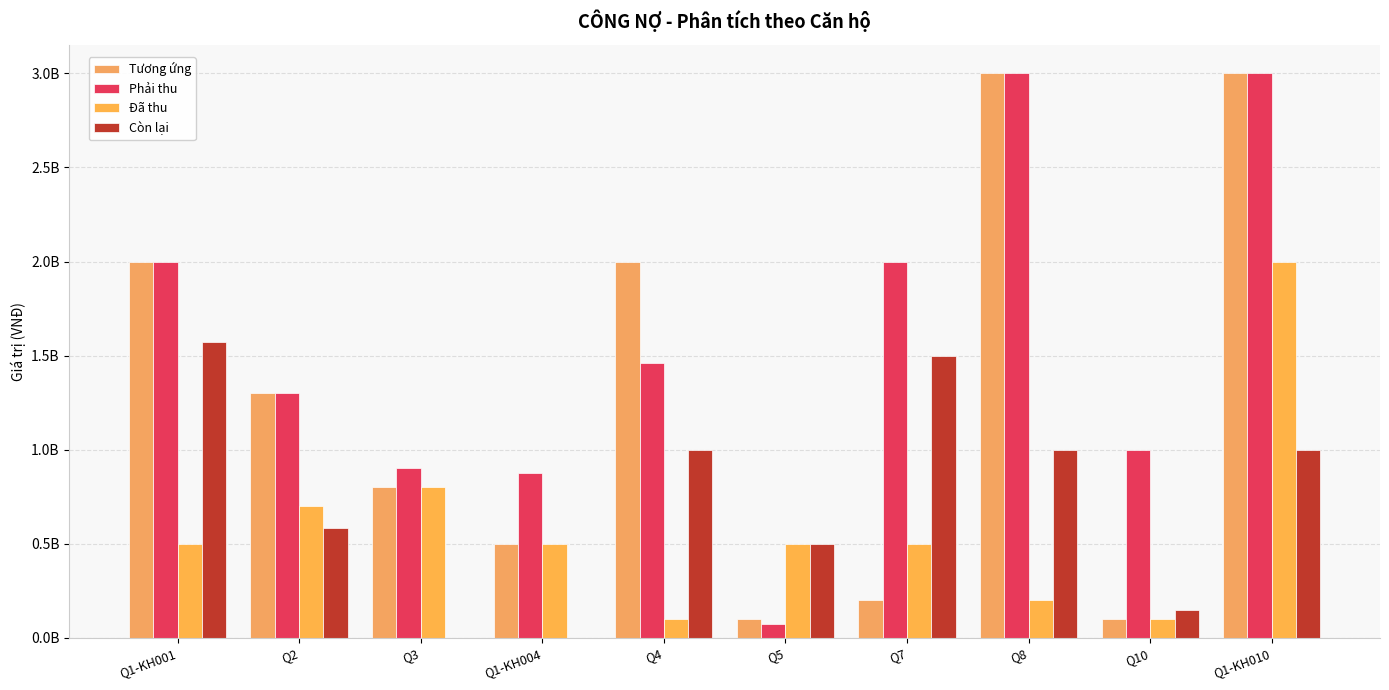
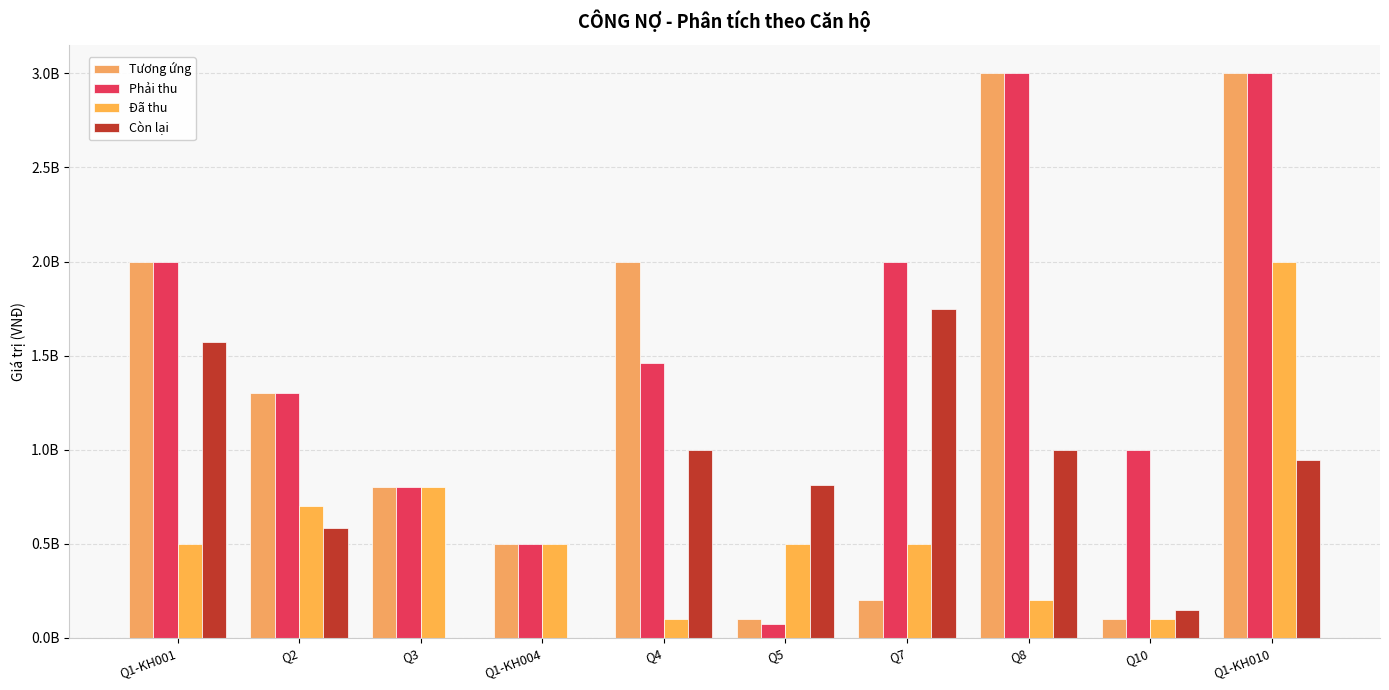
Phải thu, Q3: 900000000 -> 800000000
Phải thu, Q1-KH004: 880000000 -> 500000000
Còn lại, Q5: 500000000 -> 810000000
Còn lại, Q7: 1500000000 -> 1750000000
Còn lại, Q1-KH010: 1000000000 -> 950000000
